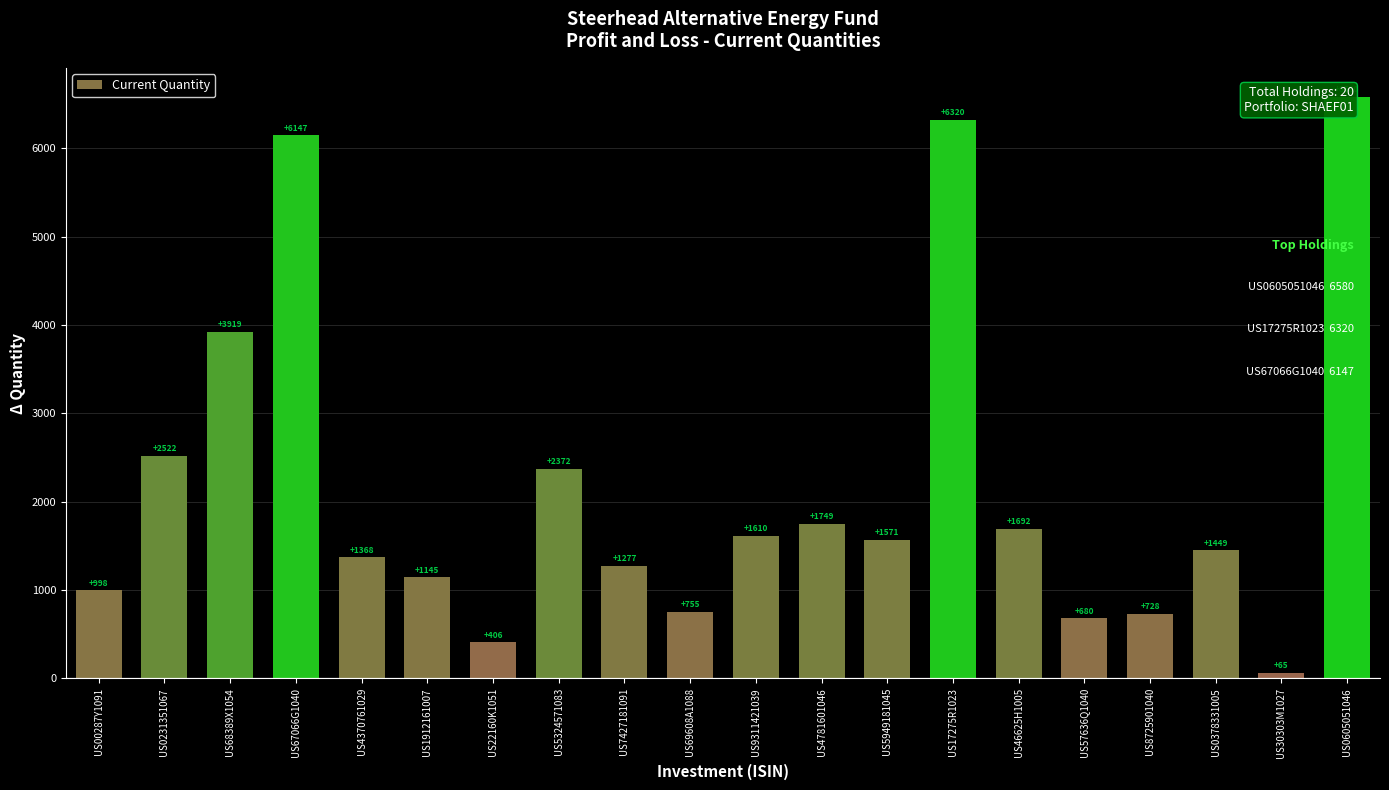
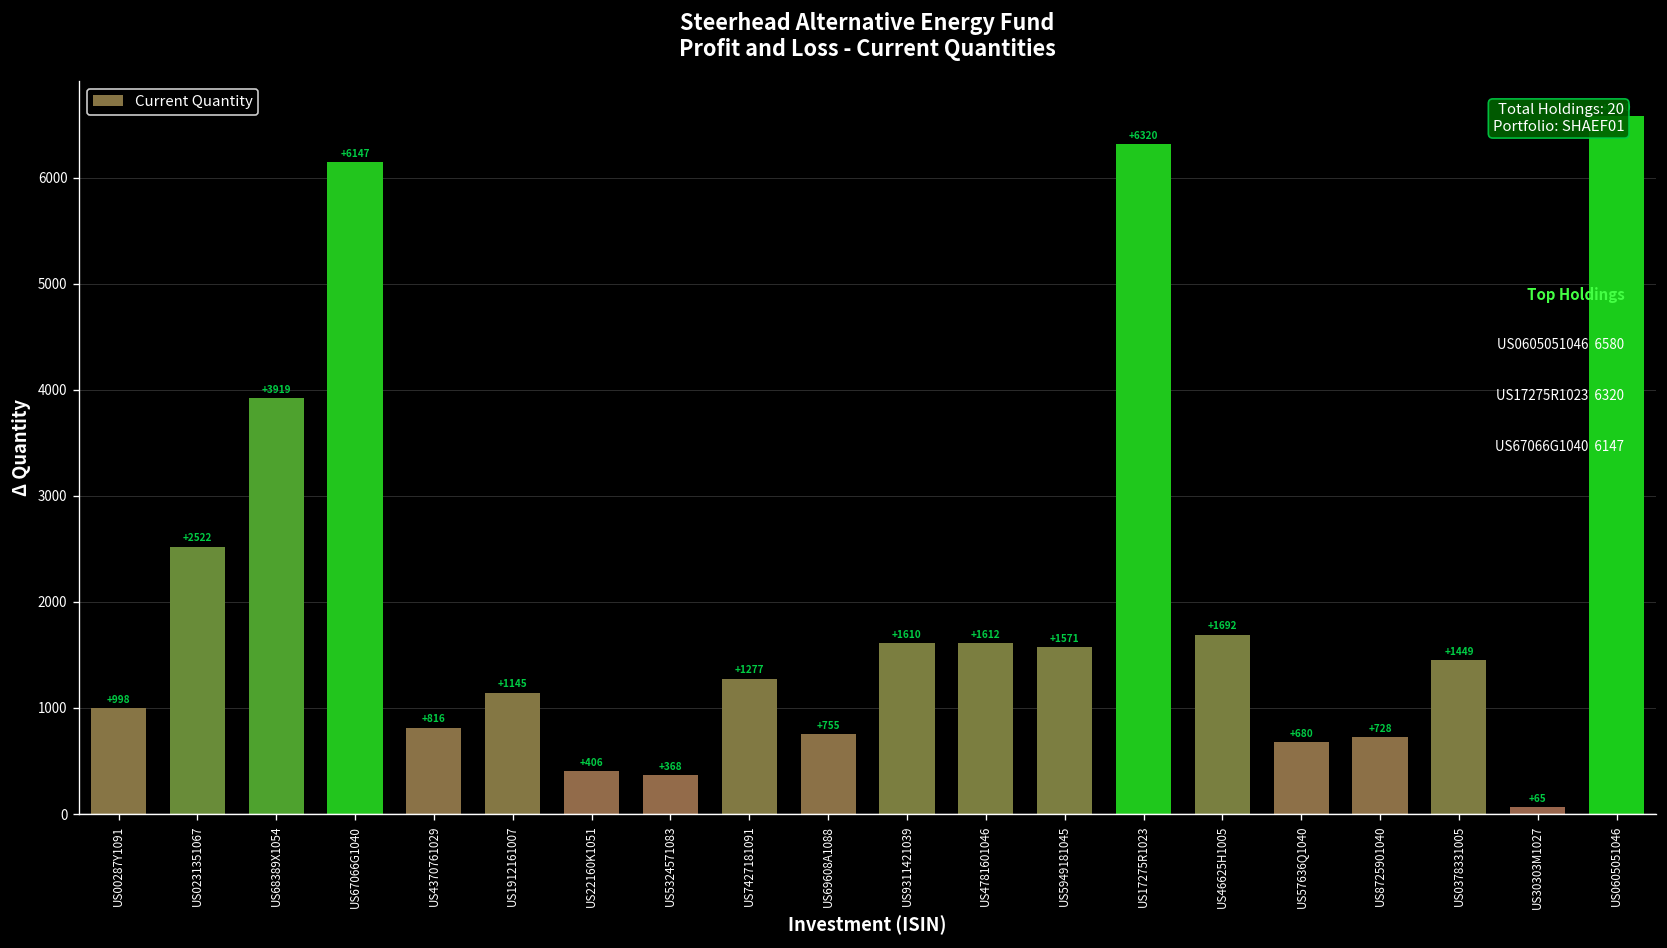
US4370761029: +1368 -> +816
US5324571083: +2372 -> +368
US4781601046: +1749 -> +1612
